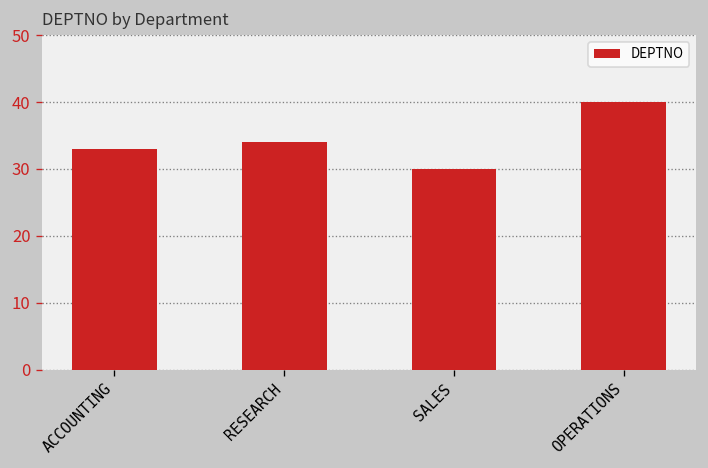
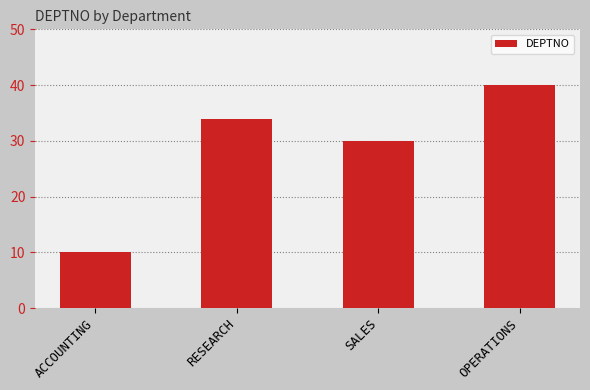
ACCOUNTING: 33 -> 10
